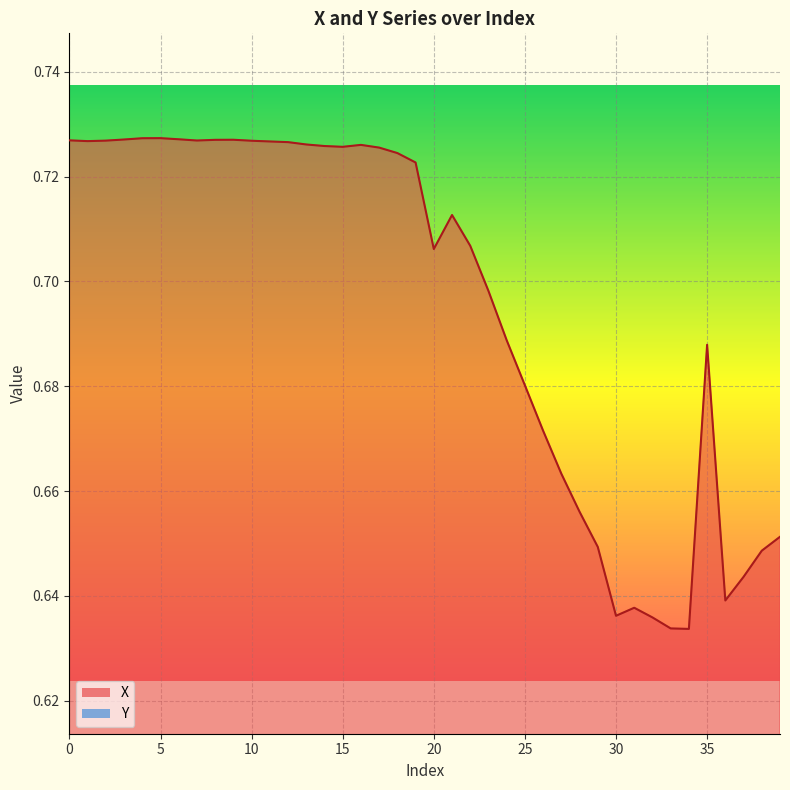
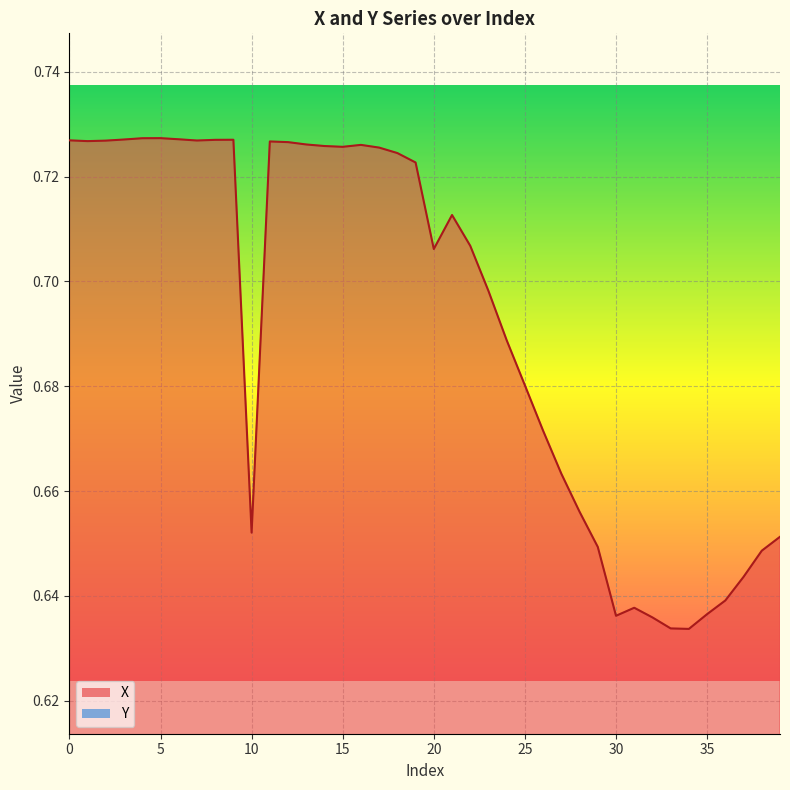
X, 10: 0.727 -> 0.652
X, 35: 0.688 -> 0.637
